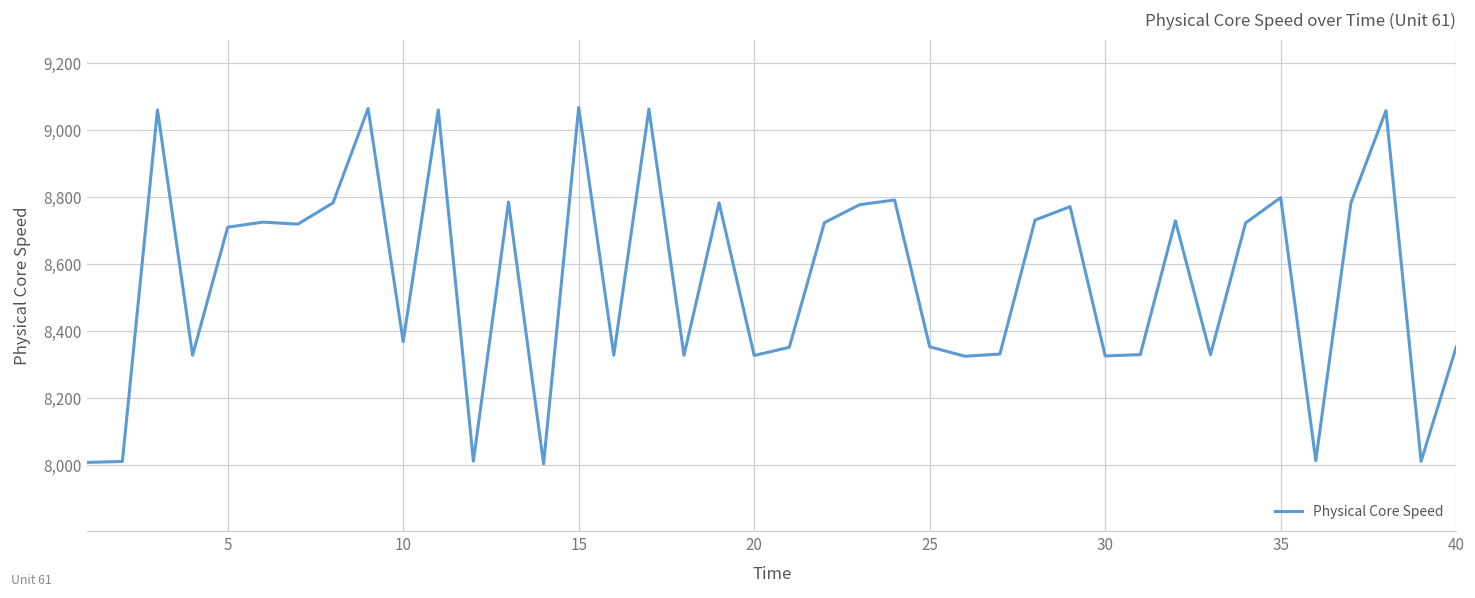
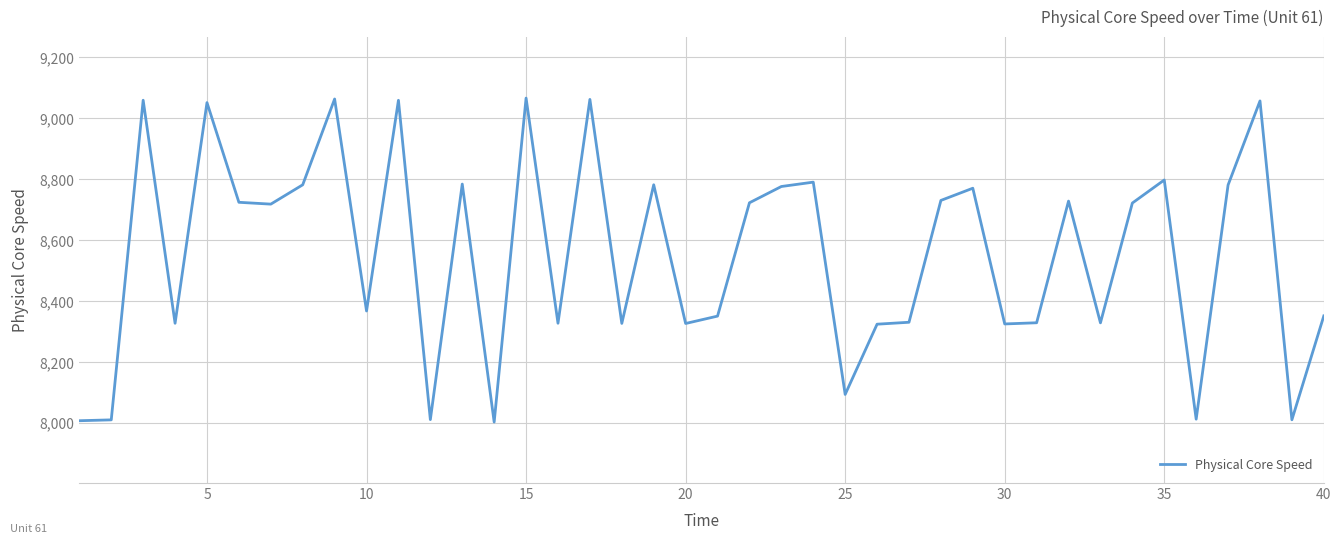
5: 8,710 -> 9,050
25: 8,350 -> 8,090
